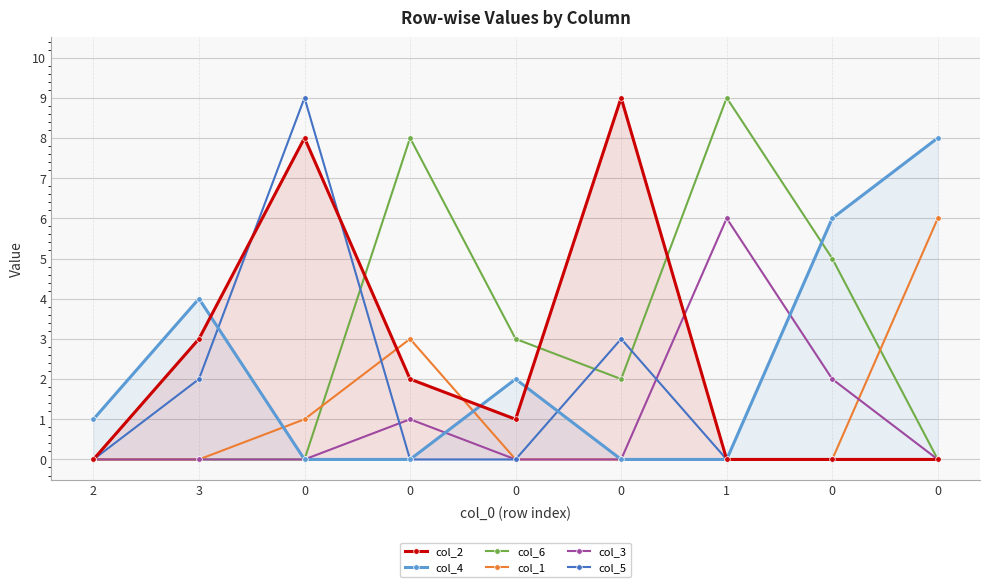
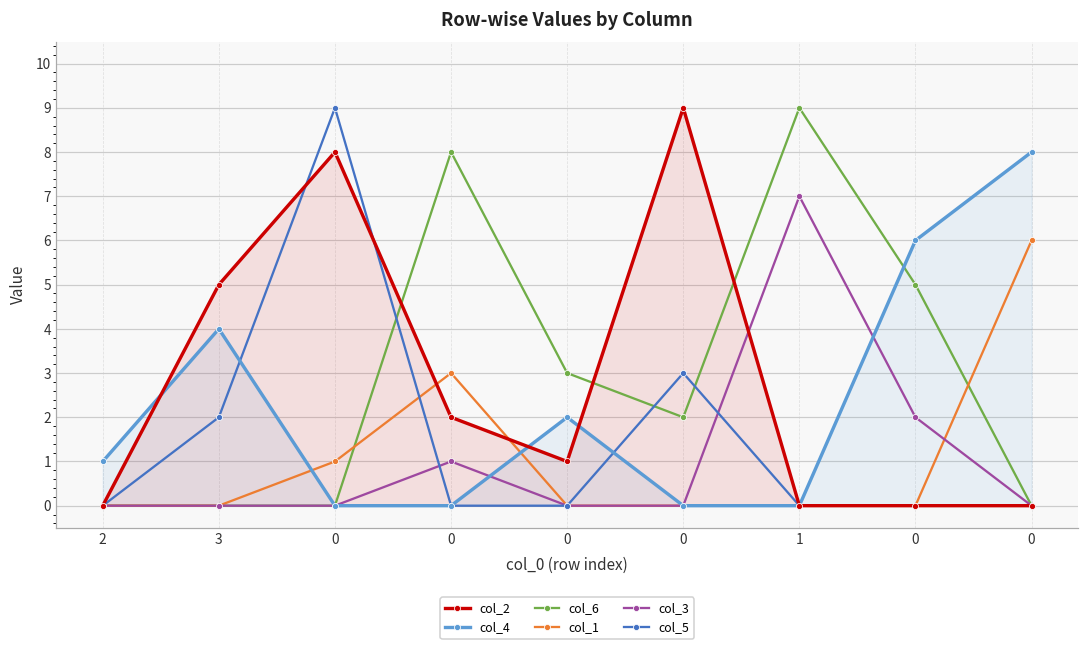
col_2, 3: 3 -> 5
col_3, 1: 6 -> 7
